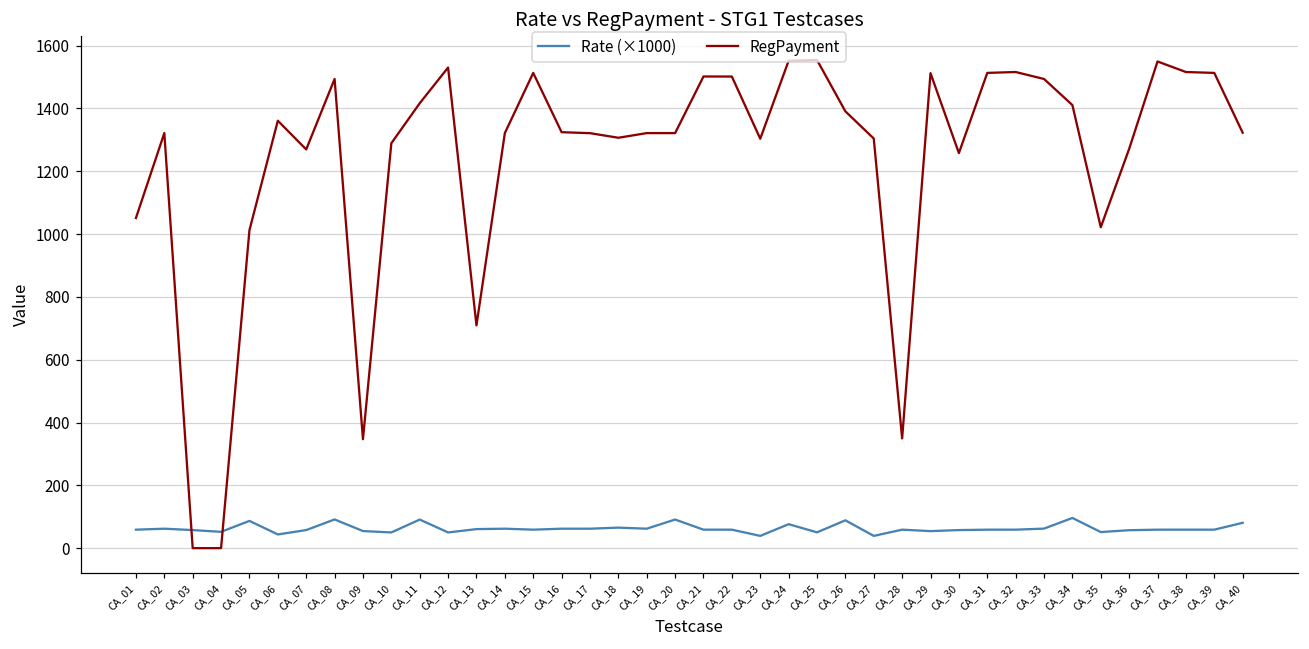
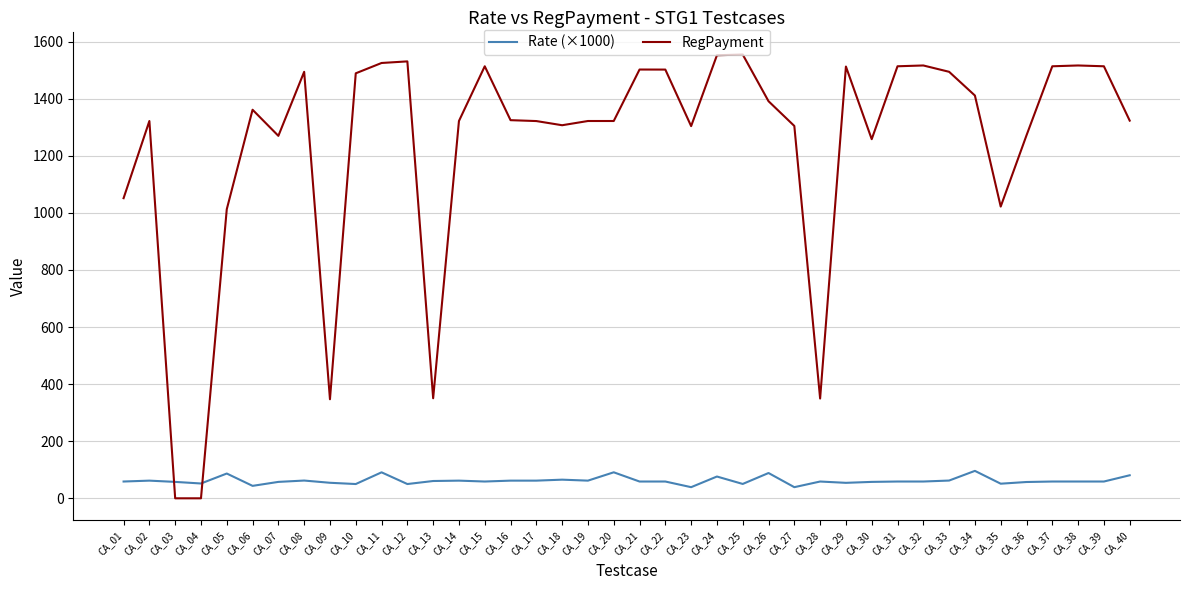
Rate (×1000), CA_08: 90 -> 60
RegPayment, CA_10: 1290 -> 1490
RegPayment, CA_11: 1420 -> 1520
RegPayment, CA_13: 710 -> 350
RegPayment, CA_37: 1550 -> 1510
